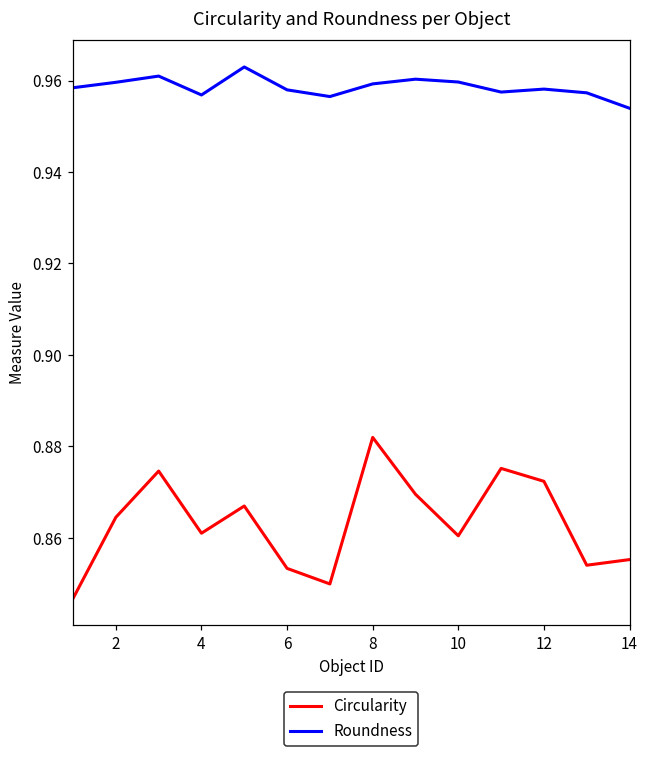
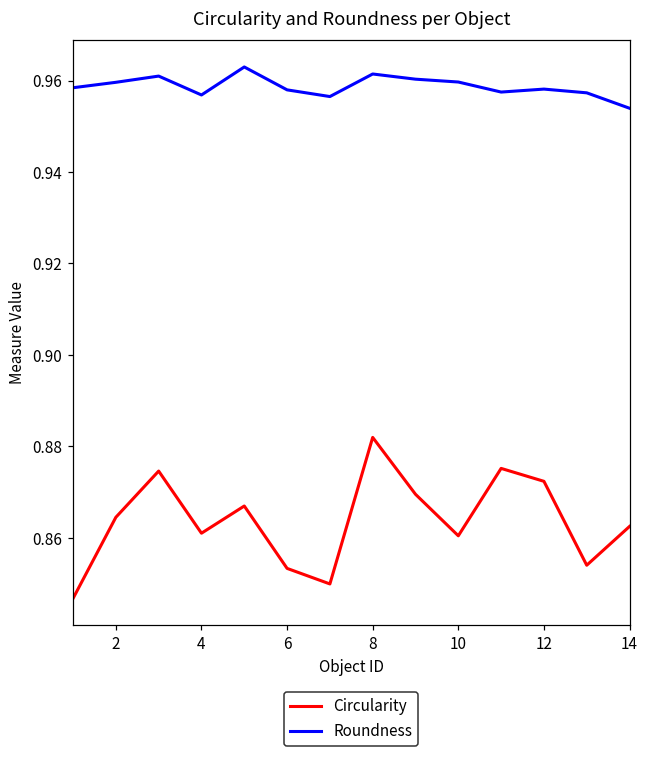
Roundness, 8: 0.959 -> 0.961
Circularity, 14: 0.855 -> 0.863
